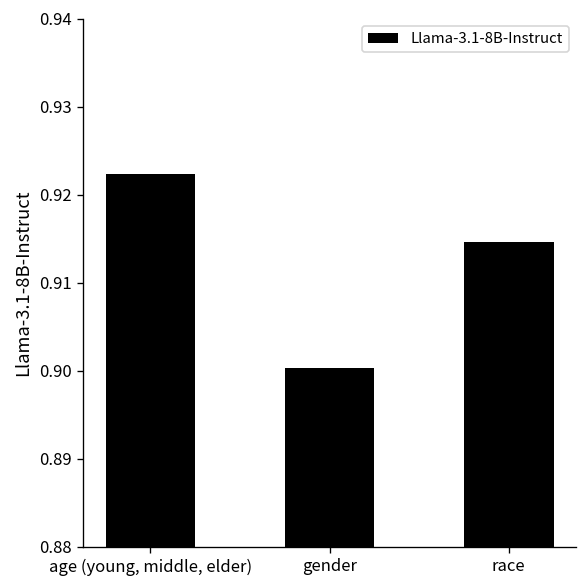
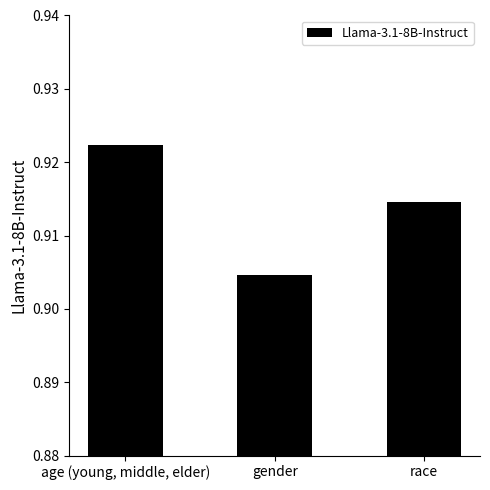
gender: 0.900 -> 0.905
